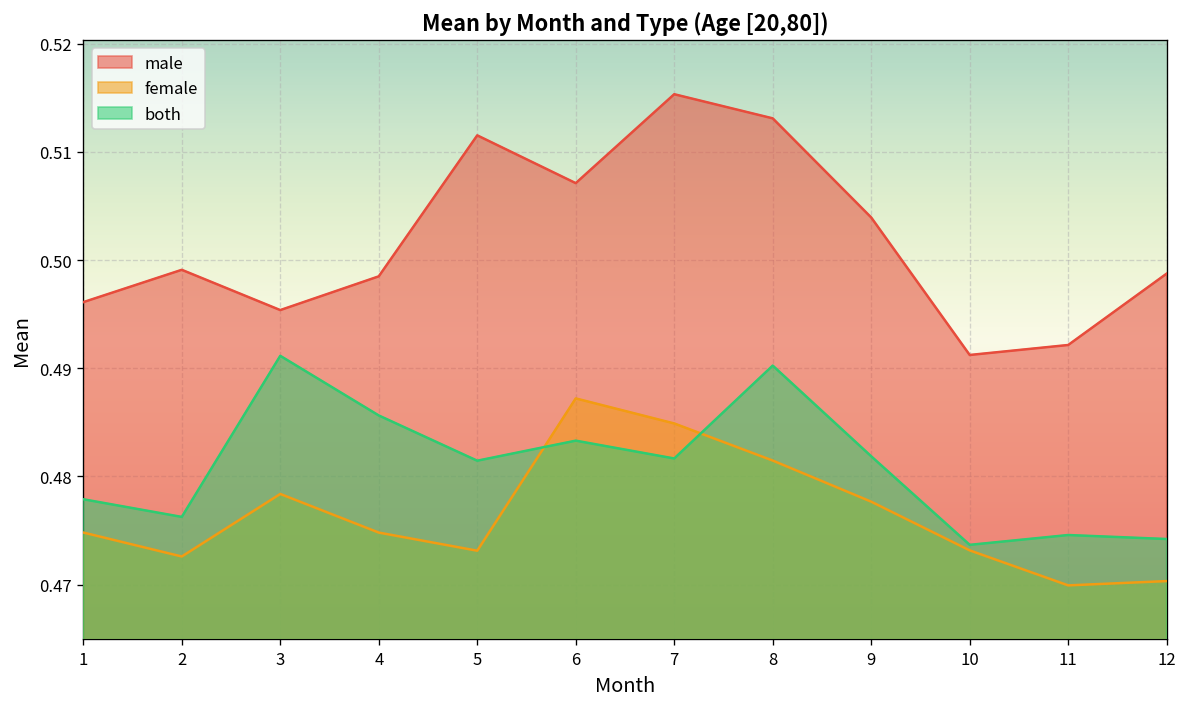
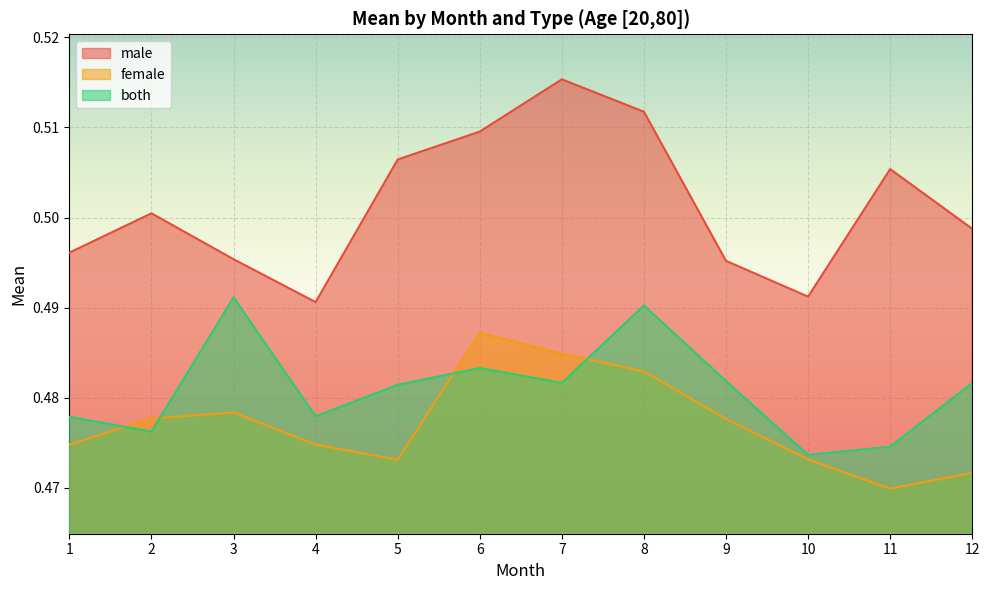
male, 2: 0.499 -> 0.500
female, 2: 0.473 -> 0.478
male, 4: 0.498 -> 0.491
both, 4: 0.486 -> 0.478
male, 5: 0.512 -> 0.506
male, 6: 0.507 -> 0.510
male, 8: 0.513 -> 0.512
female, 8: 0.481 -> 0.483
male, 9: 0.504 -> 0.495
male, 11: 0.492 -> 0.505
female, 12: 0.470 -> 0.472
both, 12: 0.474 -> 0.482
